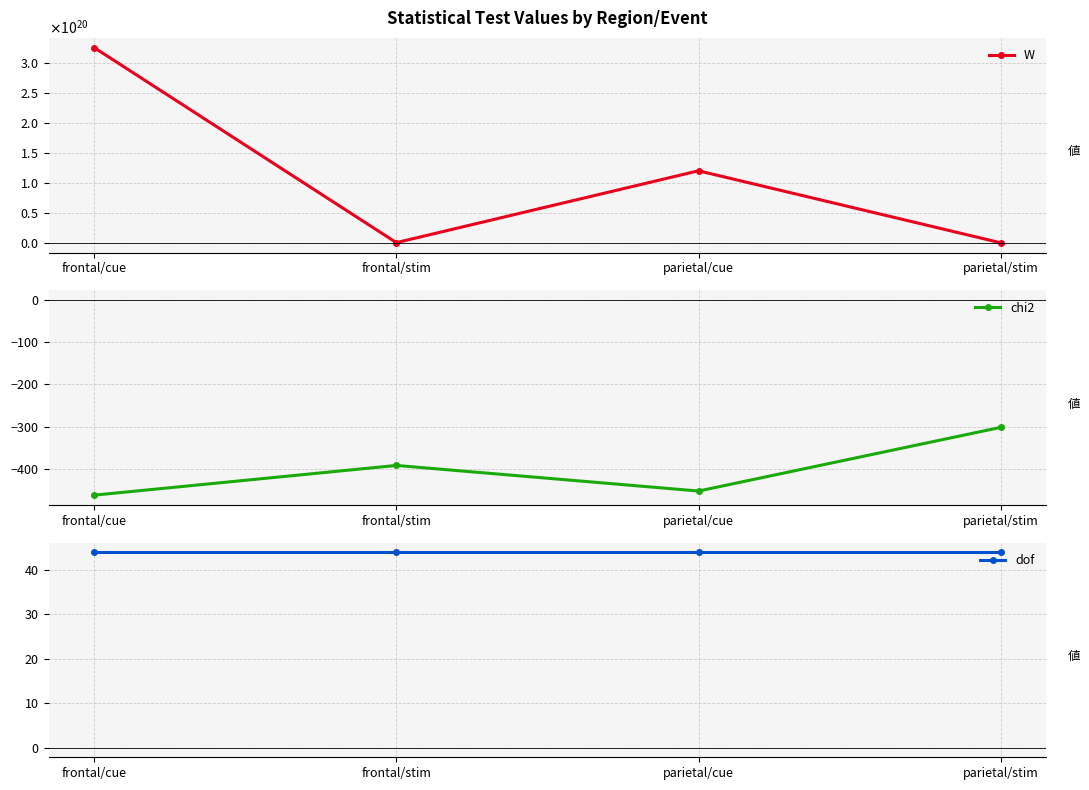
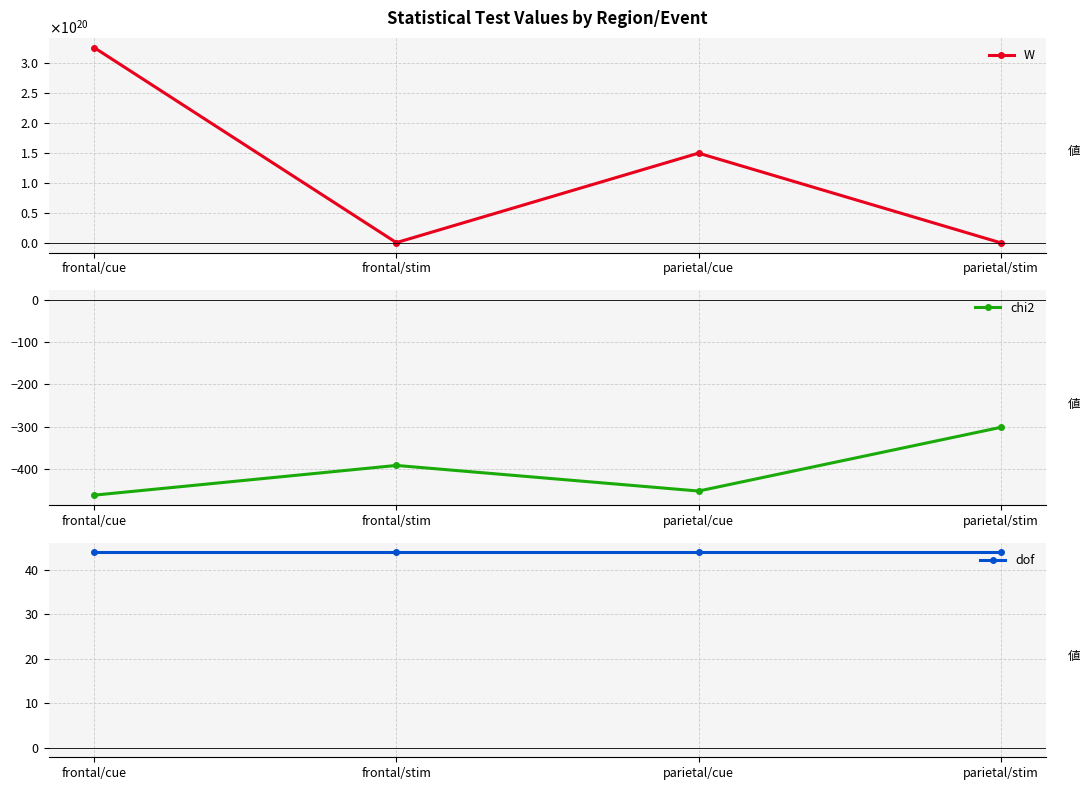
Statistical Test Values by Region/Event, parietal/cue: 120000000000000000000 -> 150000000000000000000
